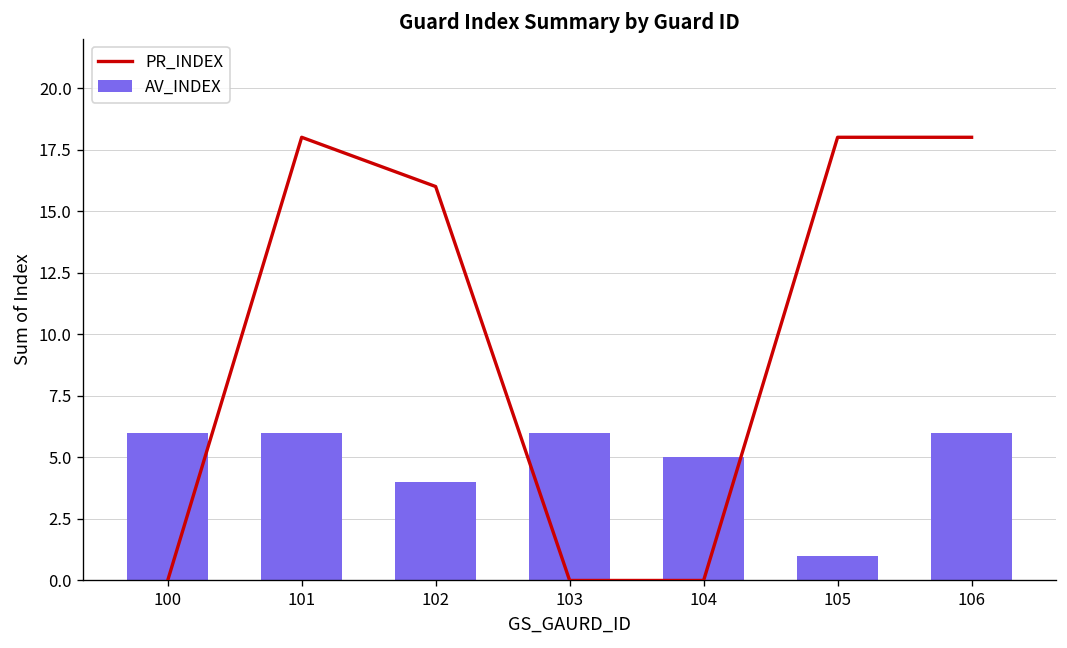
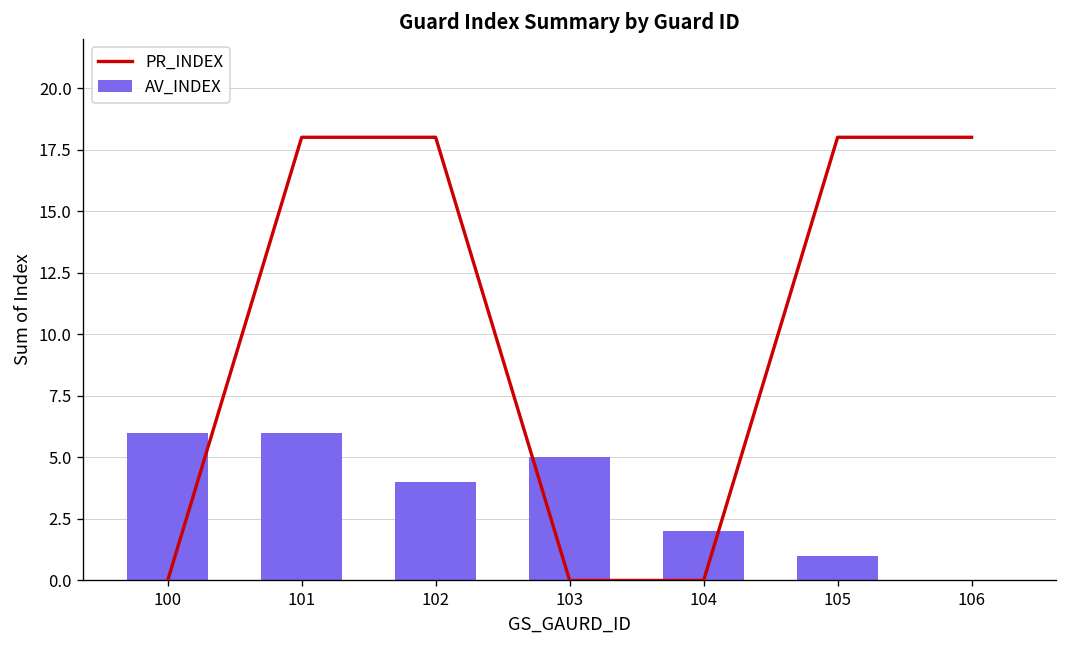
PR_INDEX, 102: 16 -> 18
AV_INDEX, 103: 6 -> 5
AV_INDEX, 104: 5 -> 2
AV_INDEX, 106: 6 -> 0
